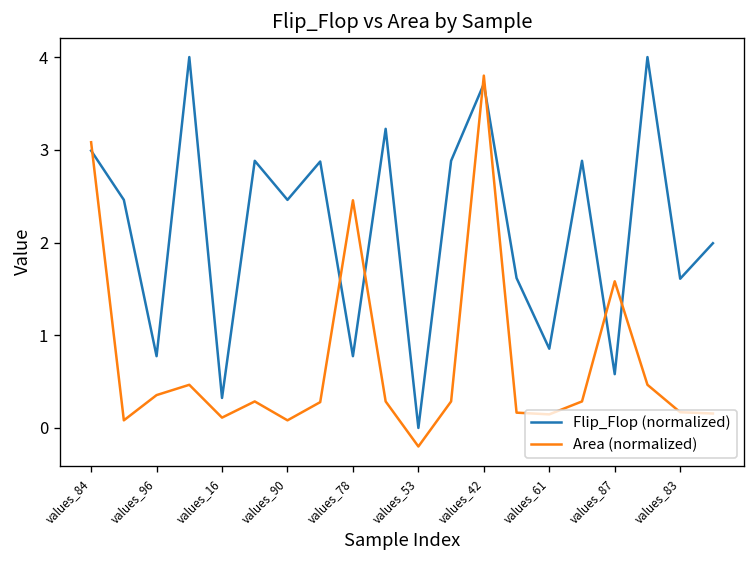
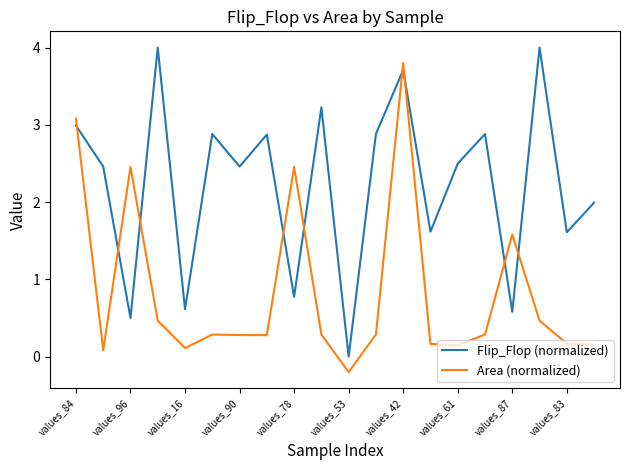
Flip_Flop (normalized), values_96: 0.8 -> 0.5
Area (normalized), values_96: 0.4 -> 2.5
Flip_Flop (normalized), values_16: 0.3 -> 0.6
Area (normalized), values_90: 0.1 -> 0.3
Flip_Flop (normalized), values_61: 0.9 -> 2.5
